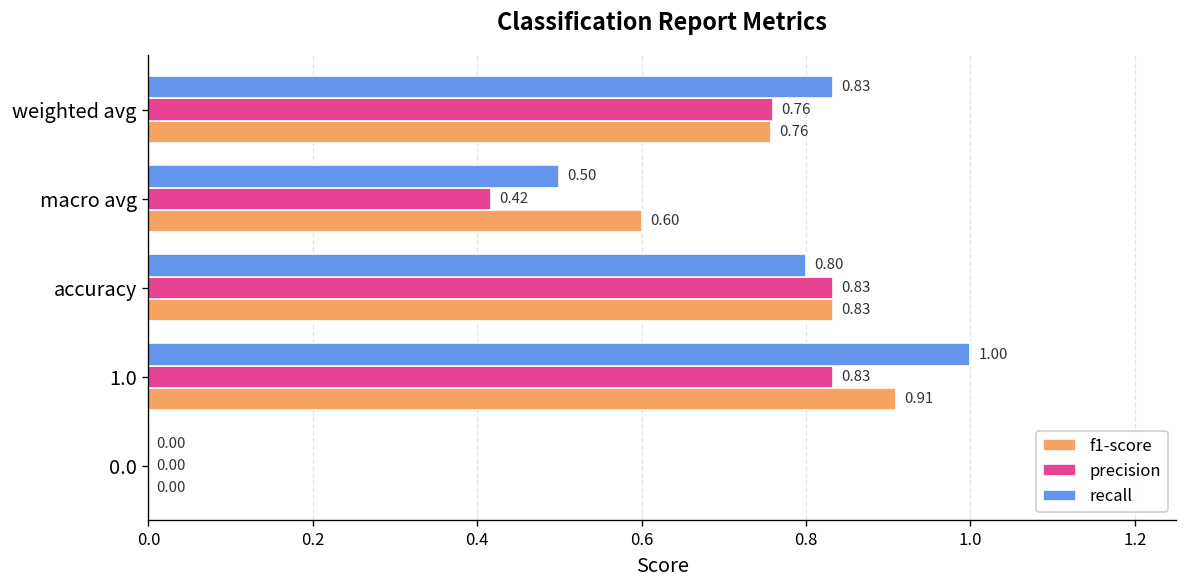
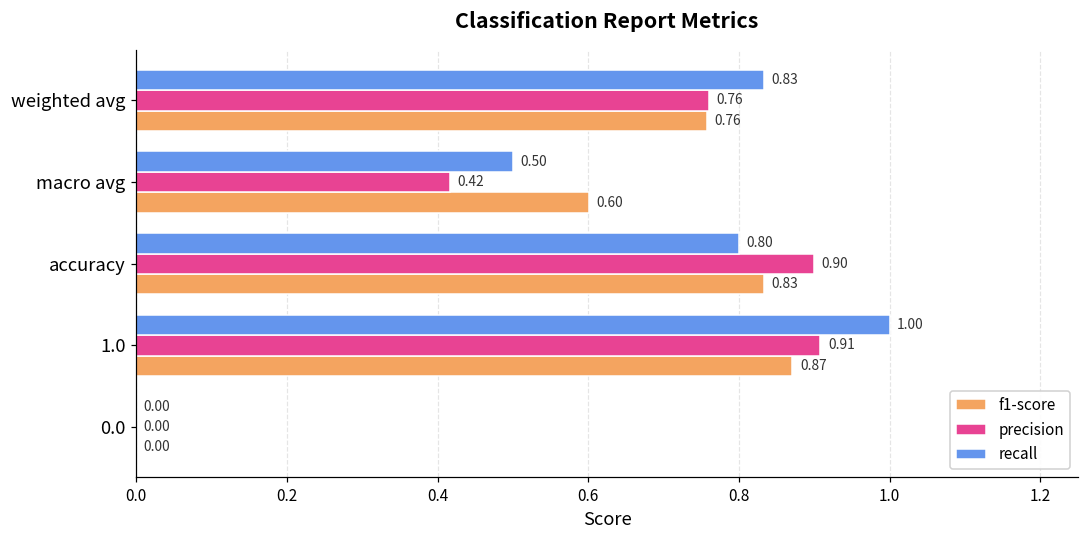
precision, accuracy: 0.83 -> 0.90
precision, 1.0: 0.83 -> 0.91
f1-score, 1.0: 0.91 -> 0.87
